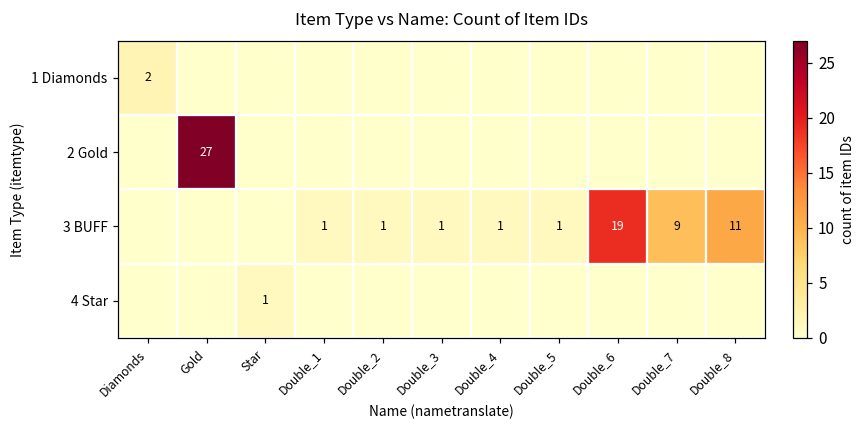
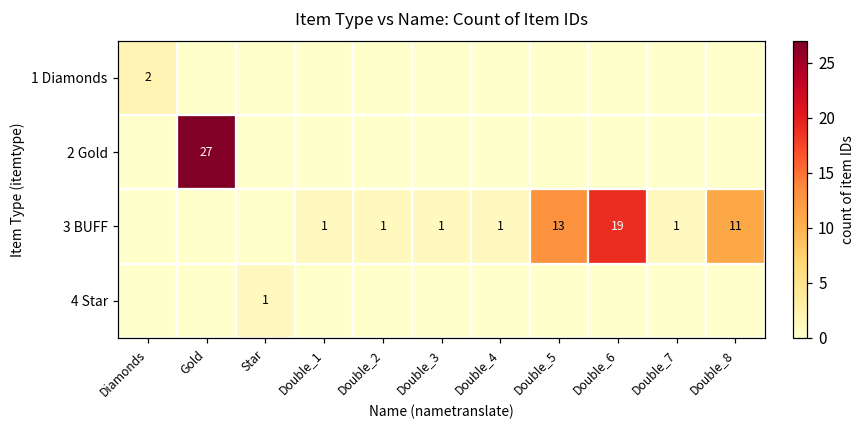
3 BUFF, Double_5: 1 -> 13
3 BUFF, Double_7: 9 -> 1
